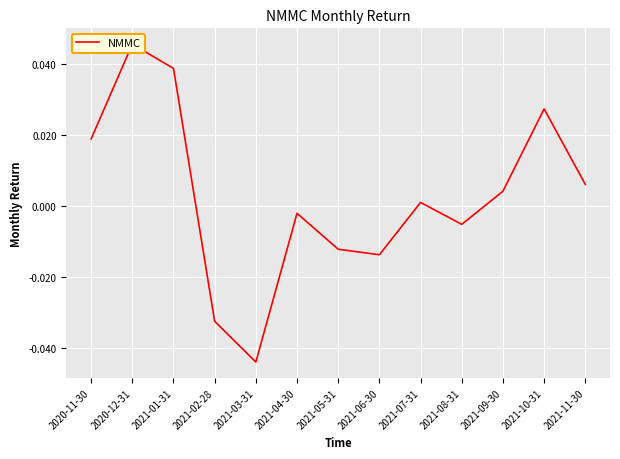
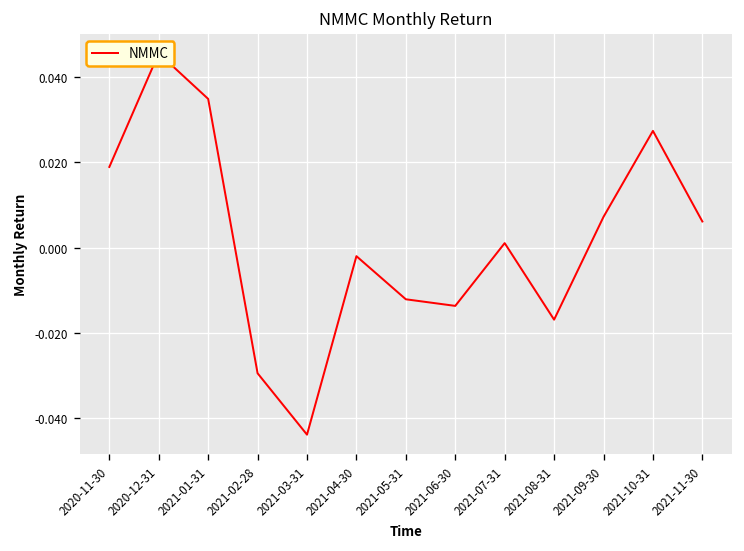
2021-01-31: 0.039 -> 0.035
2021-02-28: -0.032 -> -0.029
2021-08-31: -0.005 -> -0.017
2021-09-30: 0.004 -> 0.007
